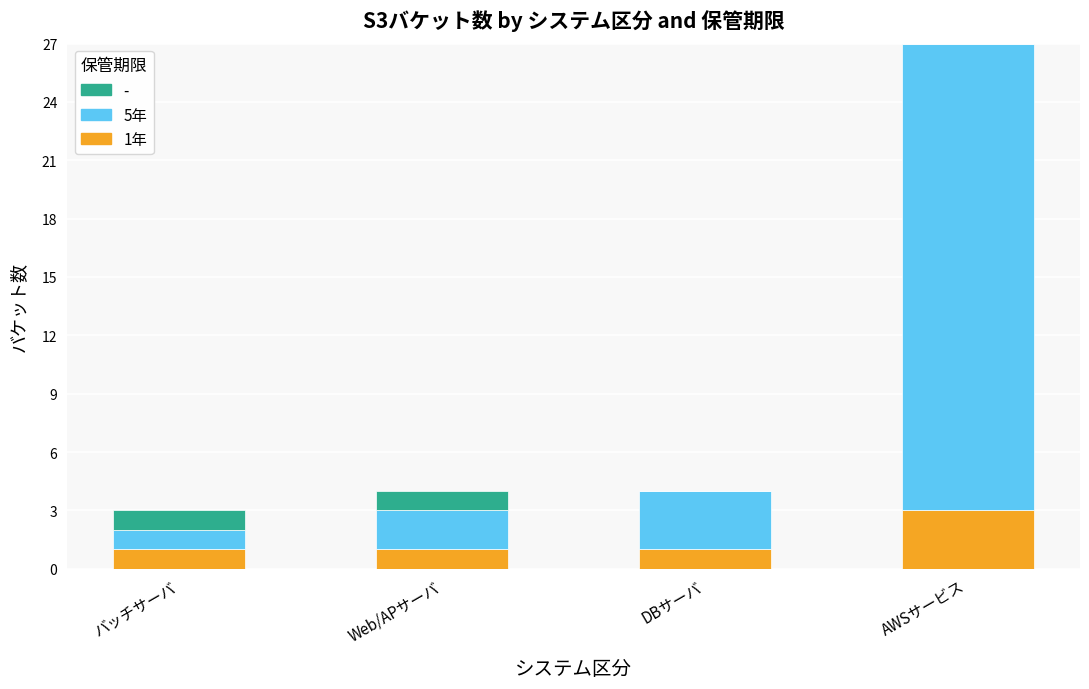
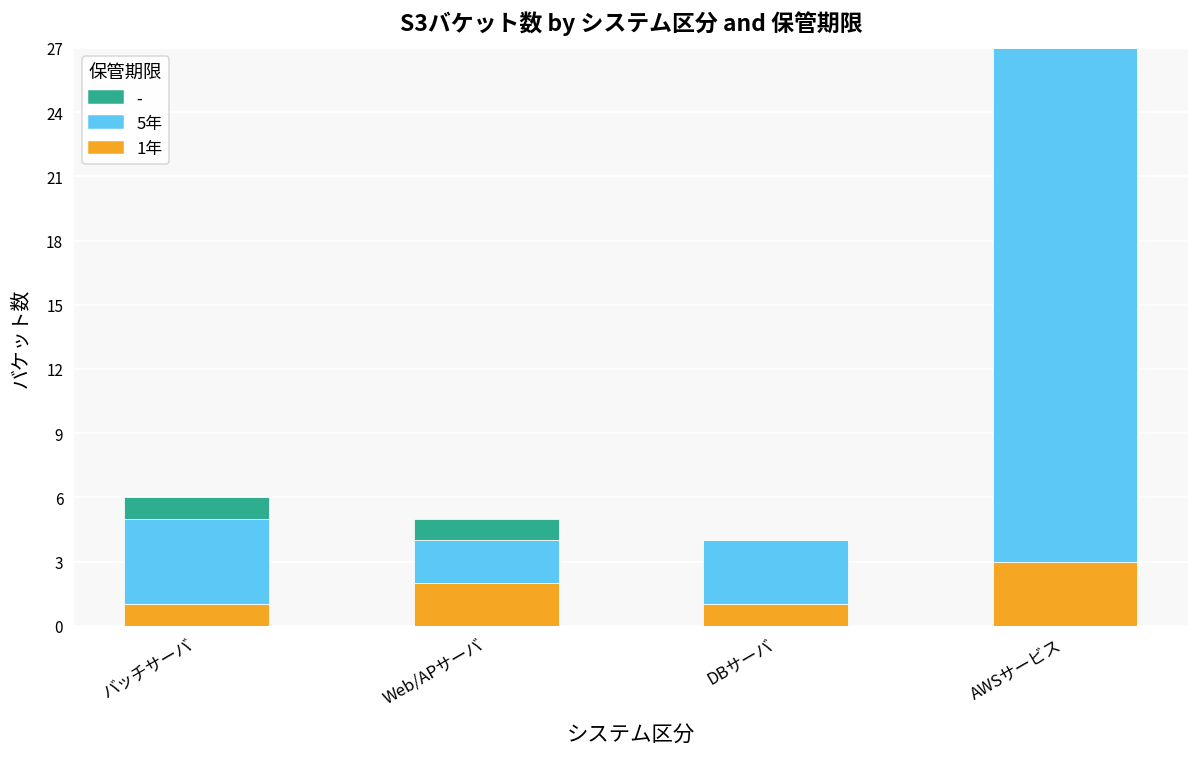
5年, バッチサーバ: 1 -> 4
1年, Web/APサーバ: 1 -> 2
